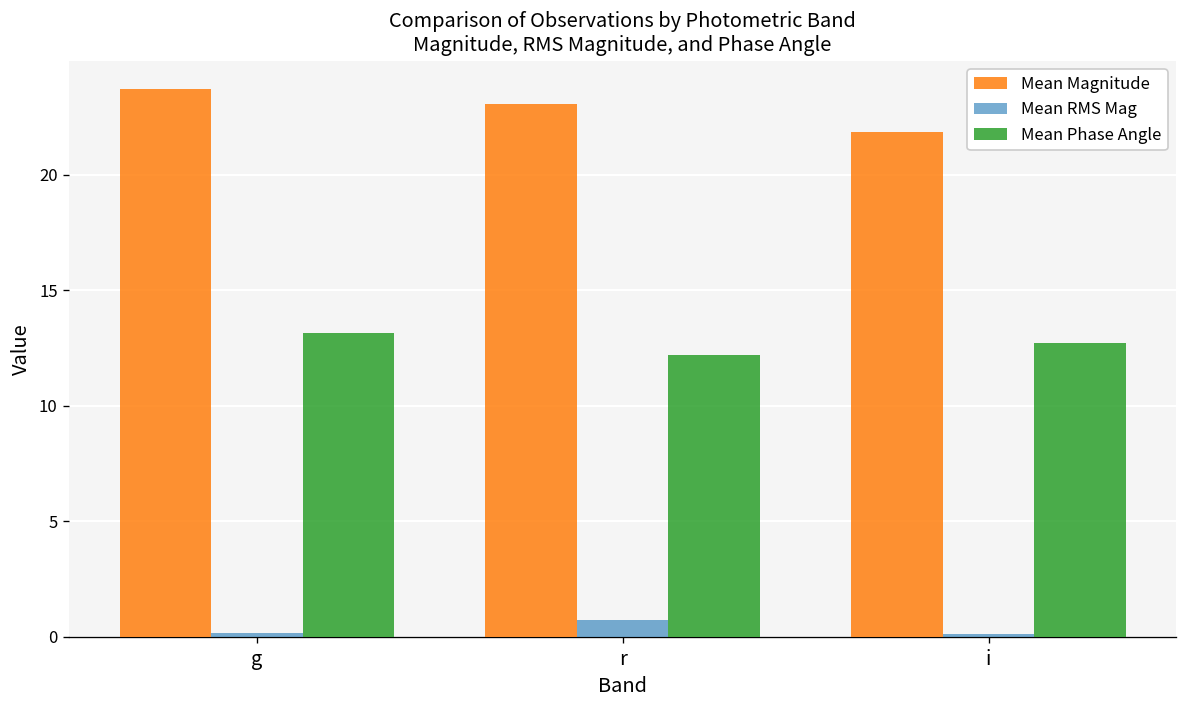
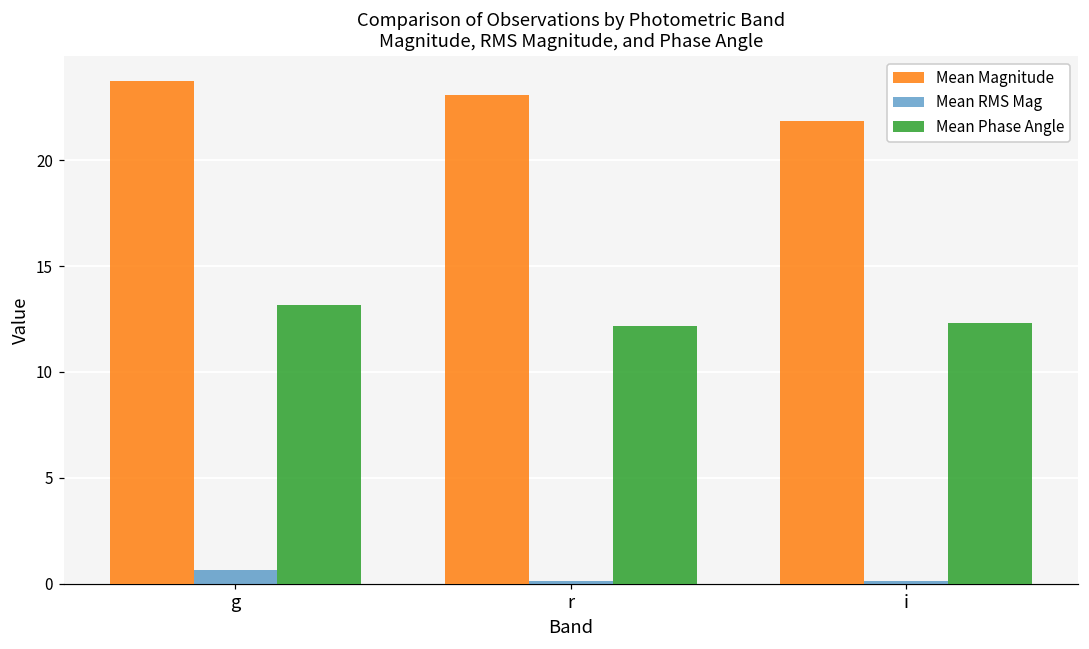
Mean RMS Mag, g: 0.2 -> 0.6
Mean RMS Mag, r: 0.8 -> 0.1
Mean Phase Angle, i: 12.7 -> 12.3
